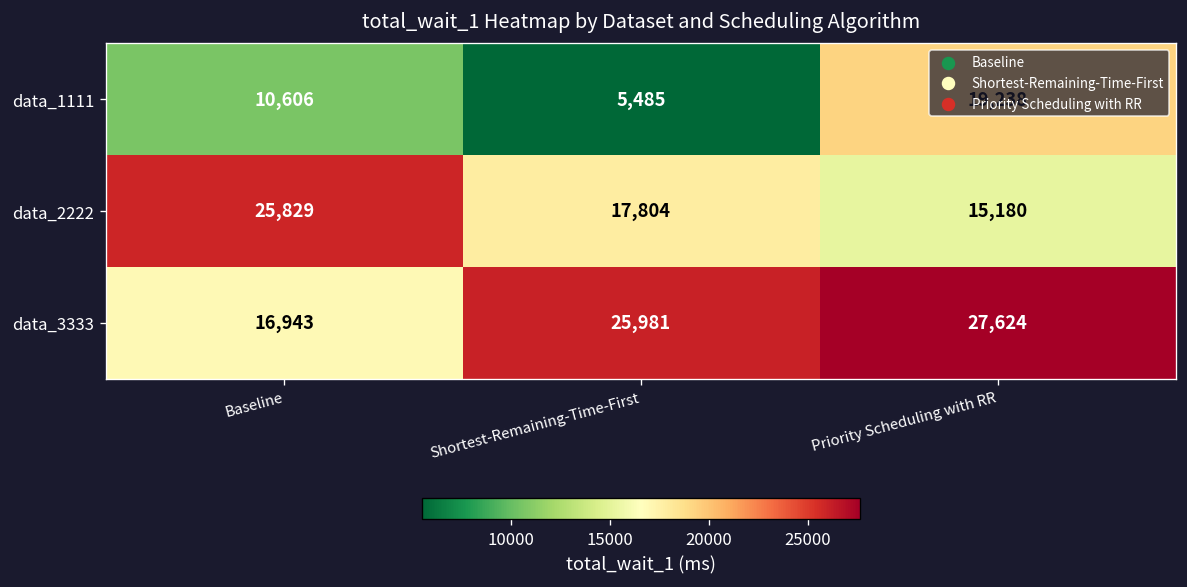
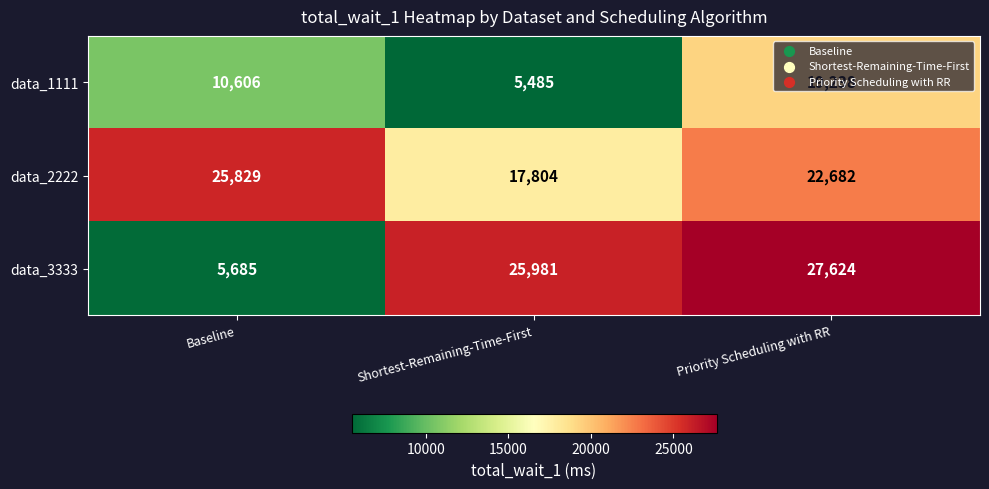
data_2222, Priority Scheduling with RR: 15,180 -> 22,682
data_3333, Baseline: 16,943 -> 5,685
